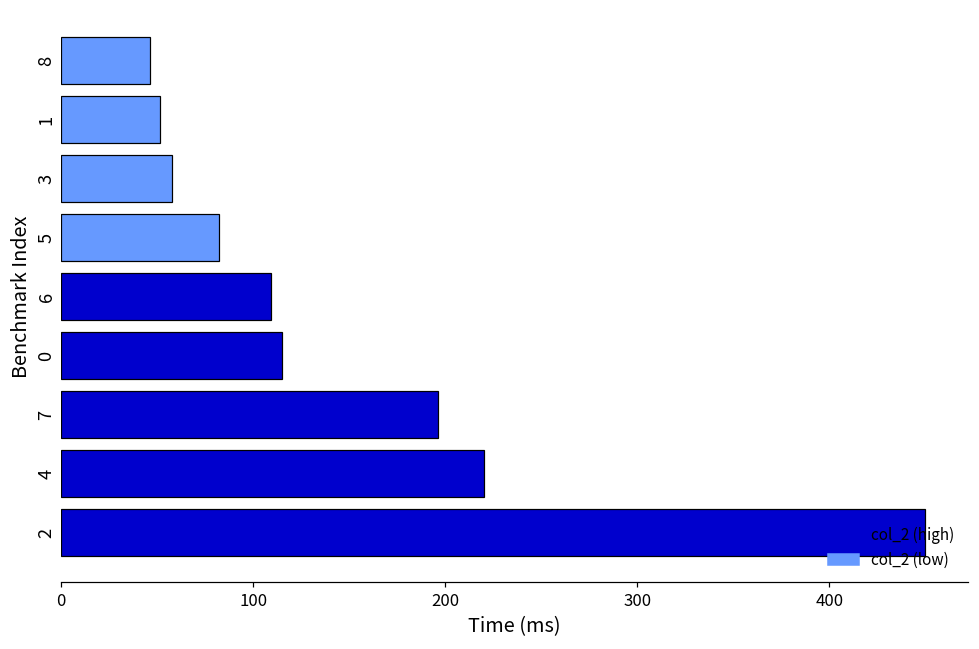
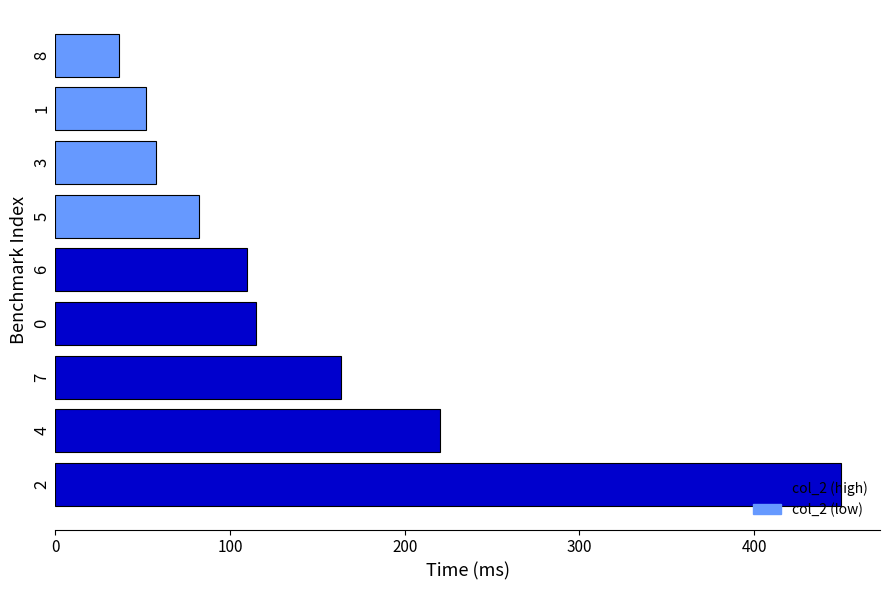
8: 47 -> 36
7: 196 -> 163
